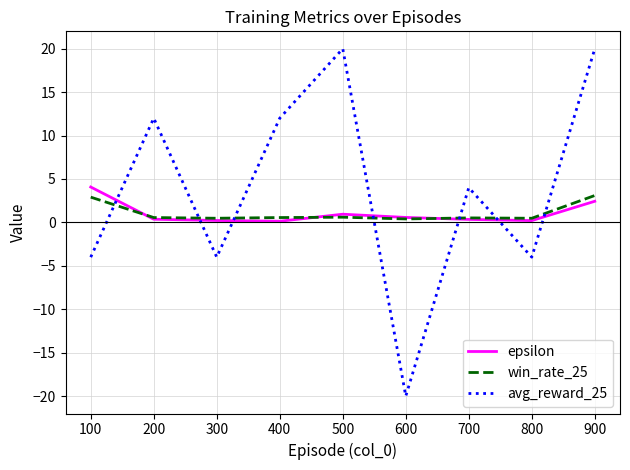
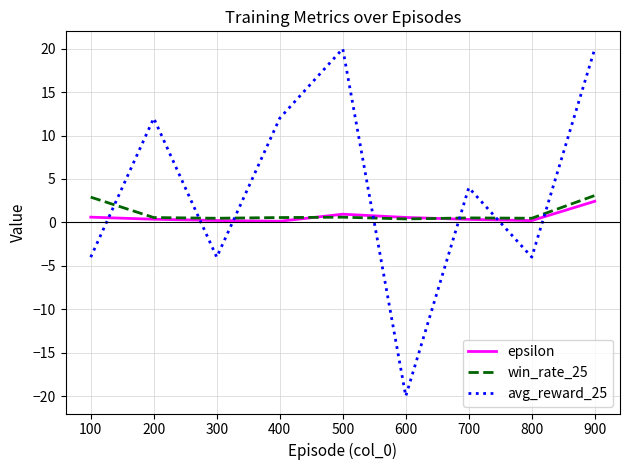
epsilon, 100: 4 -> 1
